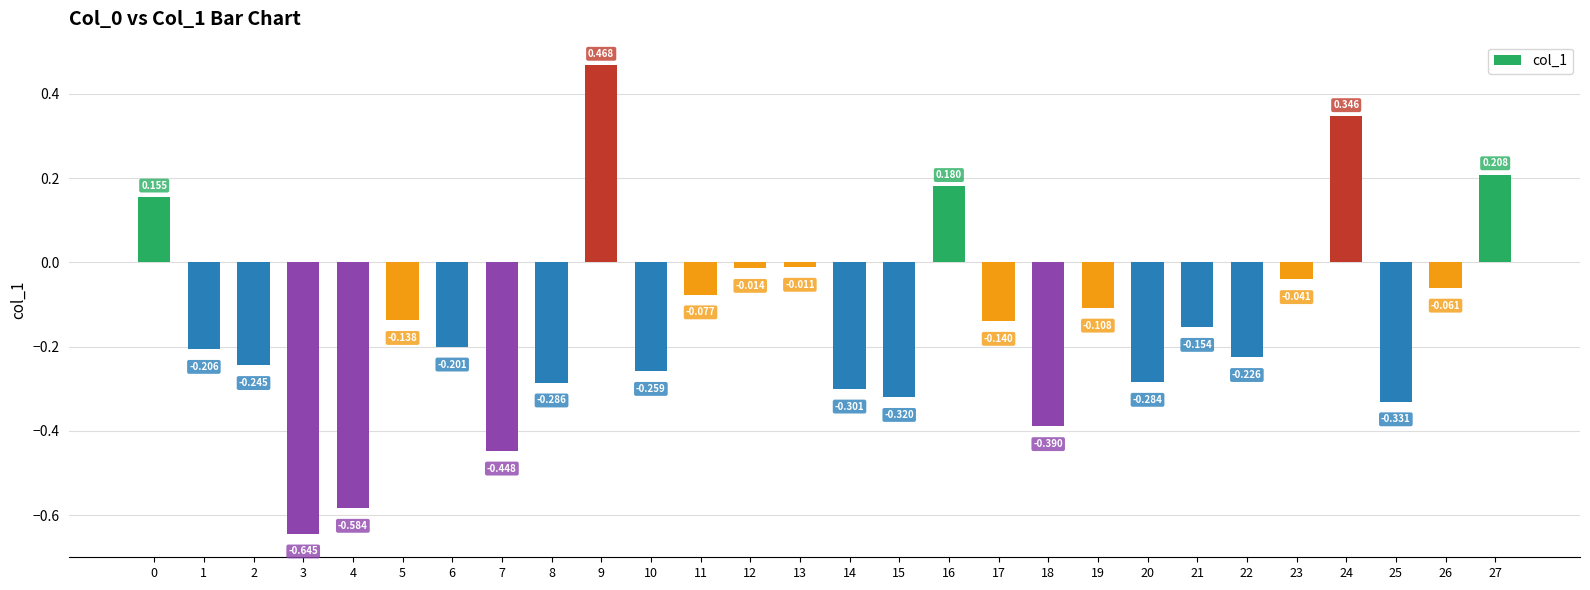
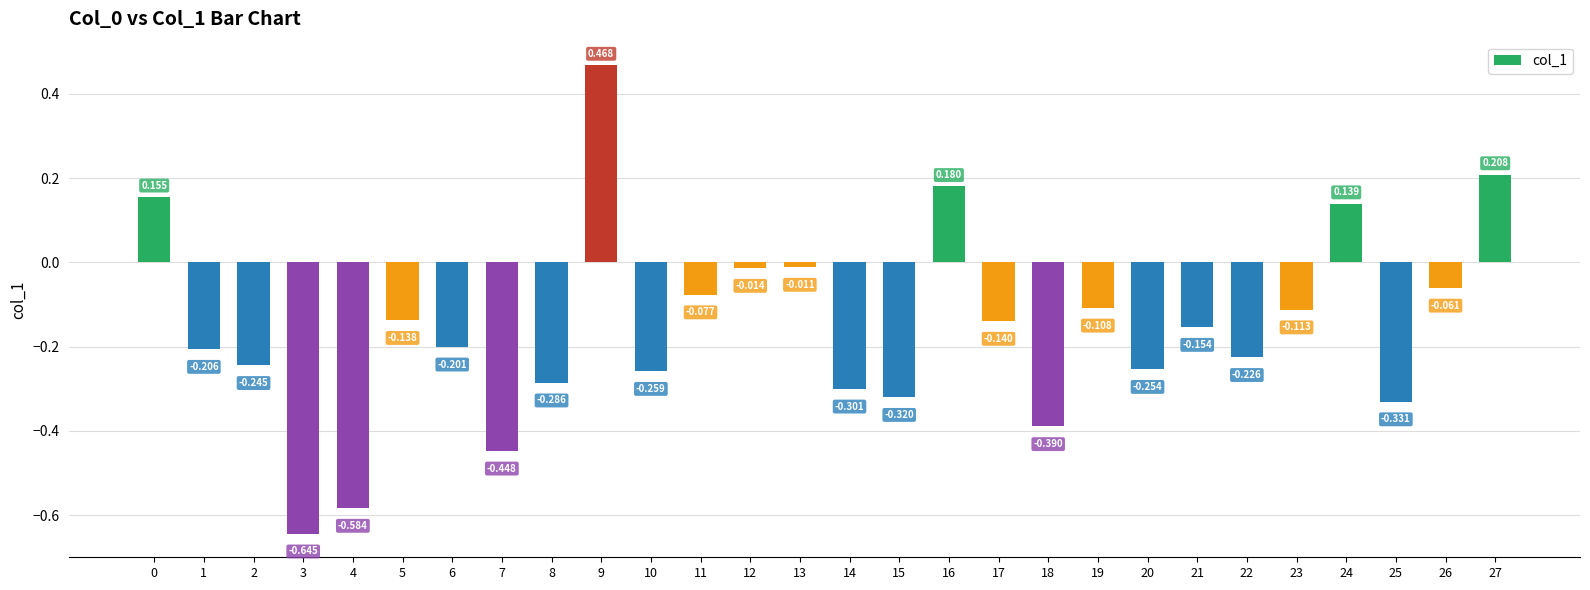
20: -0.284 -> -0.254
23: -0.041 -> -0.113
24: 0.346 -> 0.139
